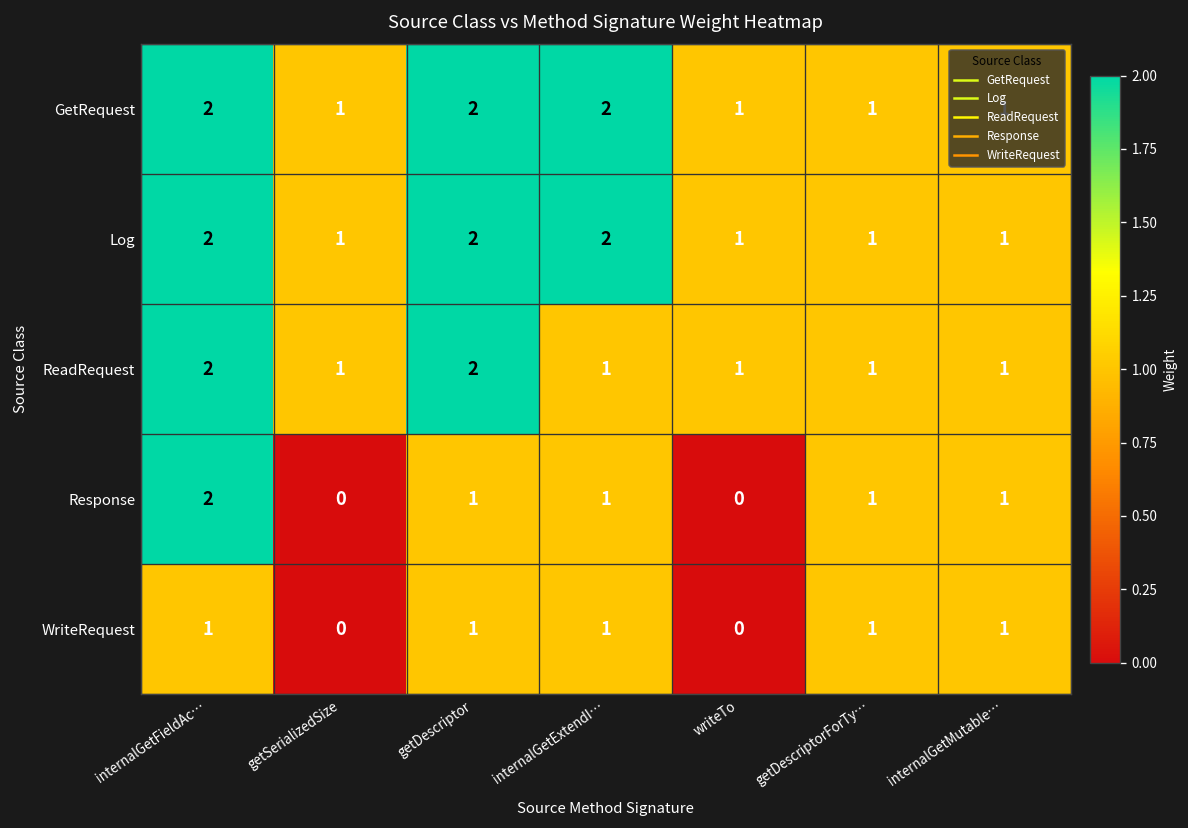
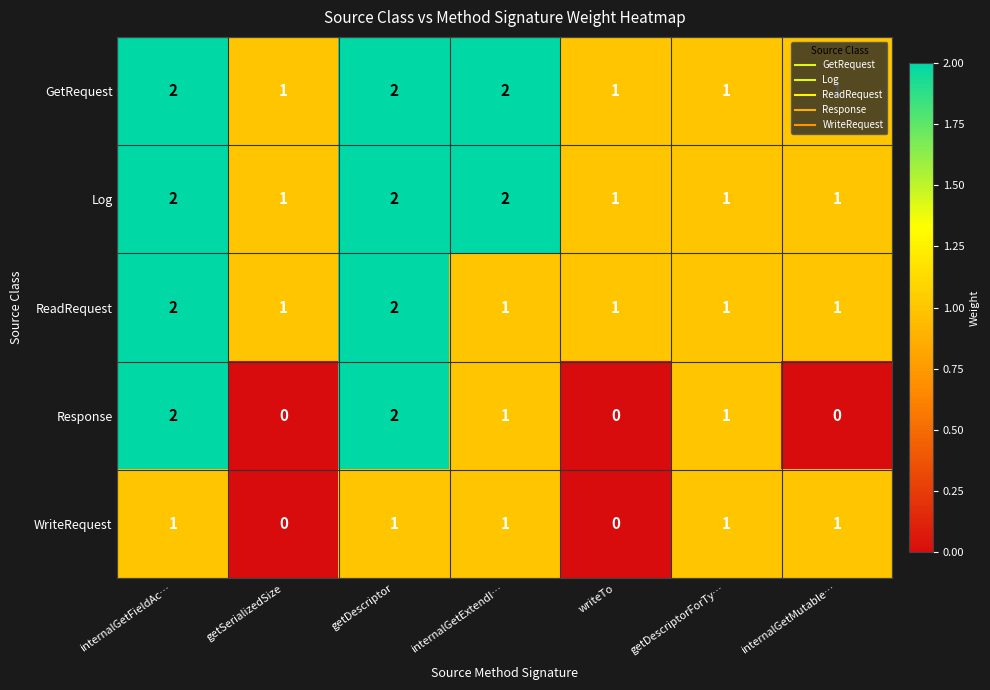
Response, getDescriptor: 1 -> 2
Response, internalGetMutable…: 1 -> 0
